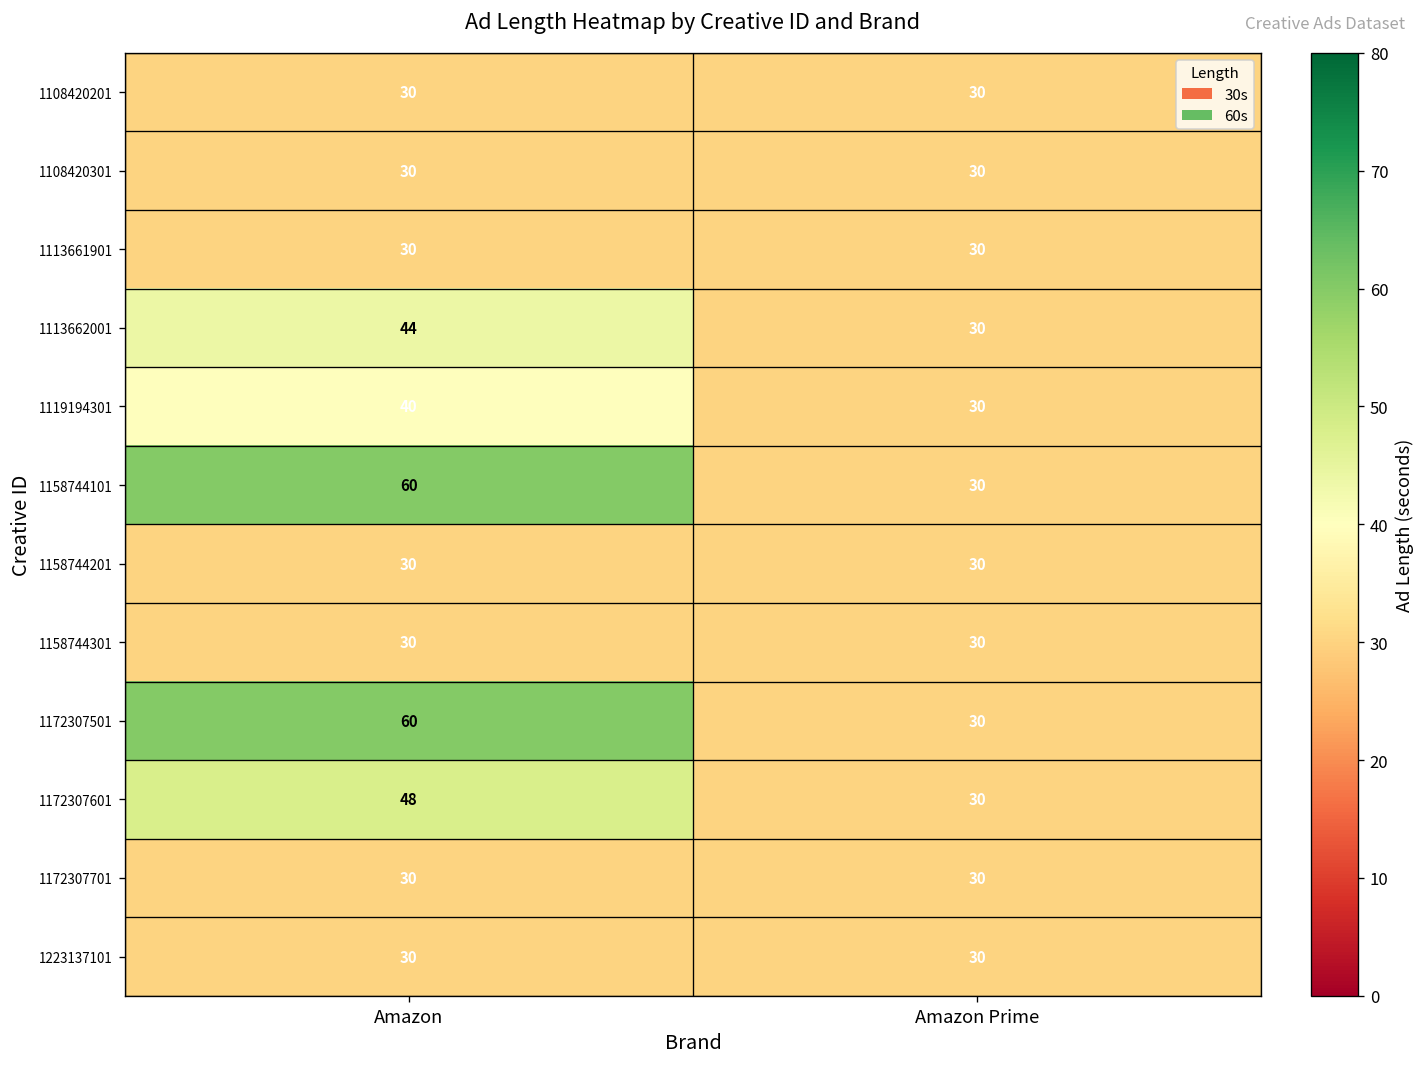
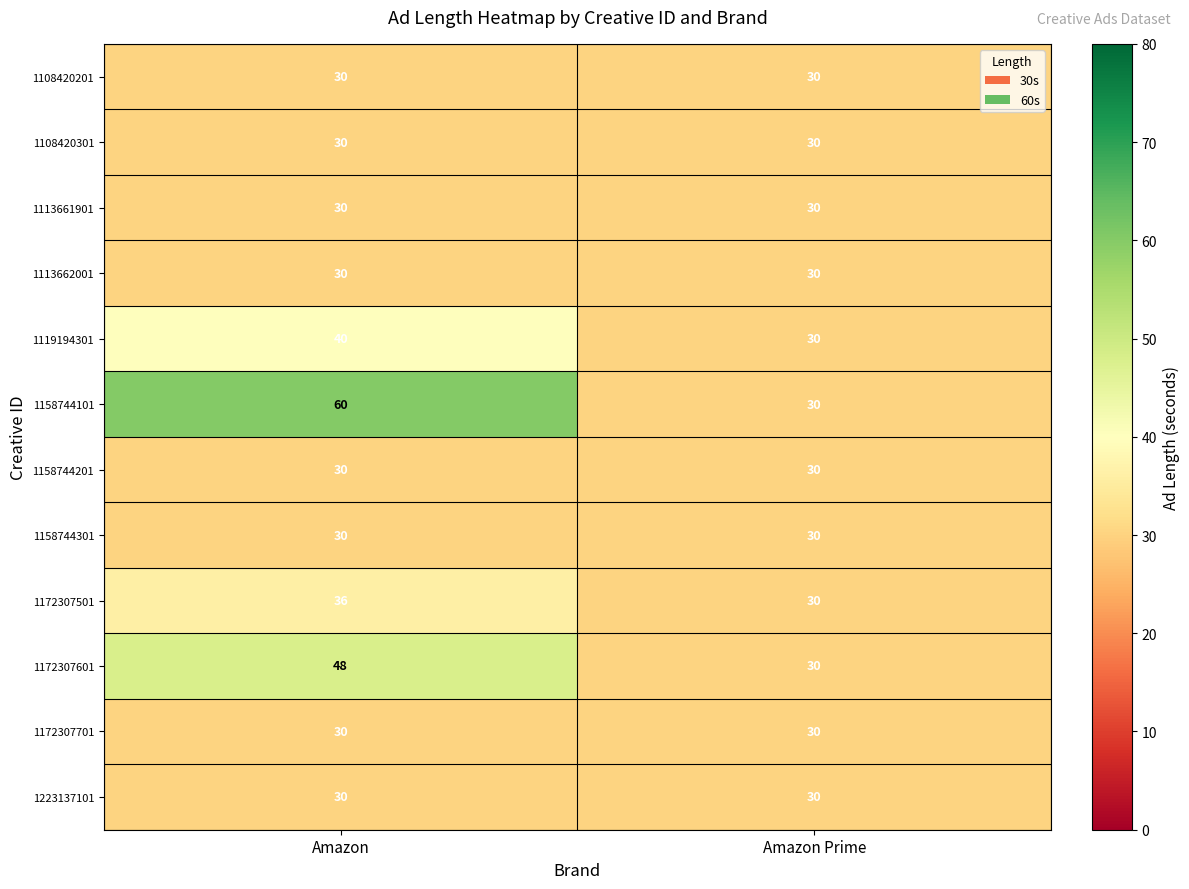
1113662001, Amazon: 44 -> 30
1172307501, Amazon: 60 -> 36
